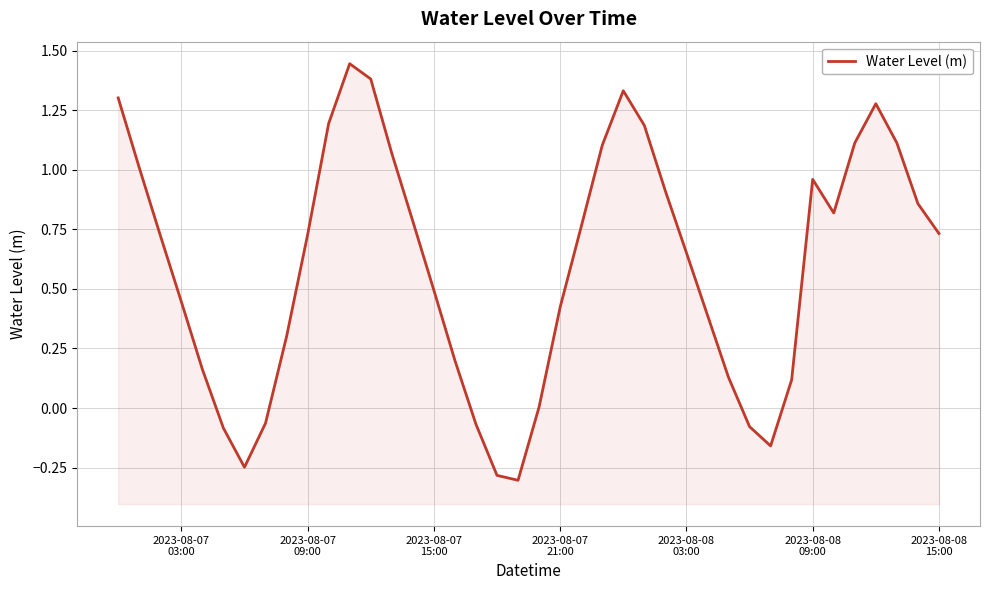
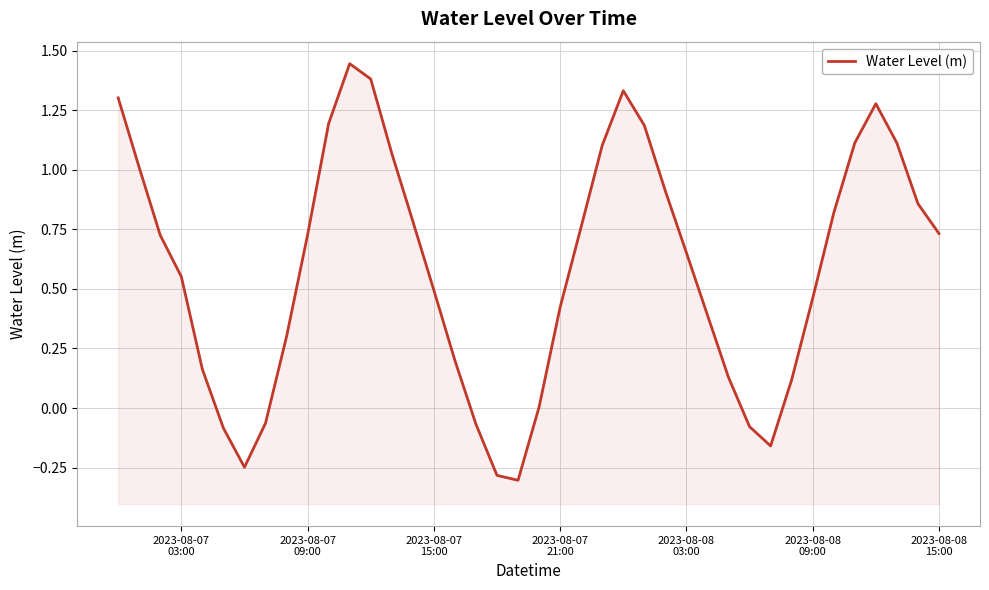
2023-08-07 03:00: 0.45 -> 0.55
2023-08-08 09:00: 0.96 -> 0.46
